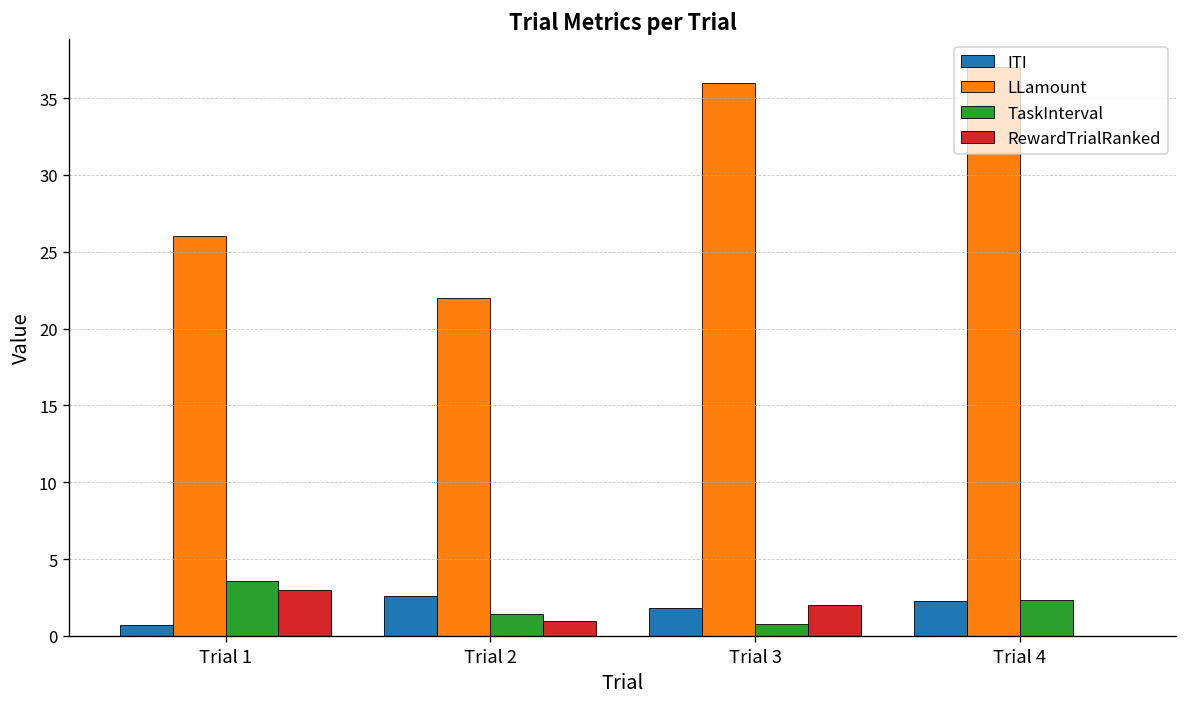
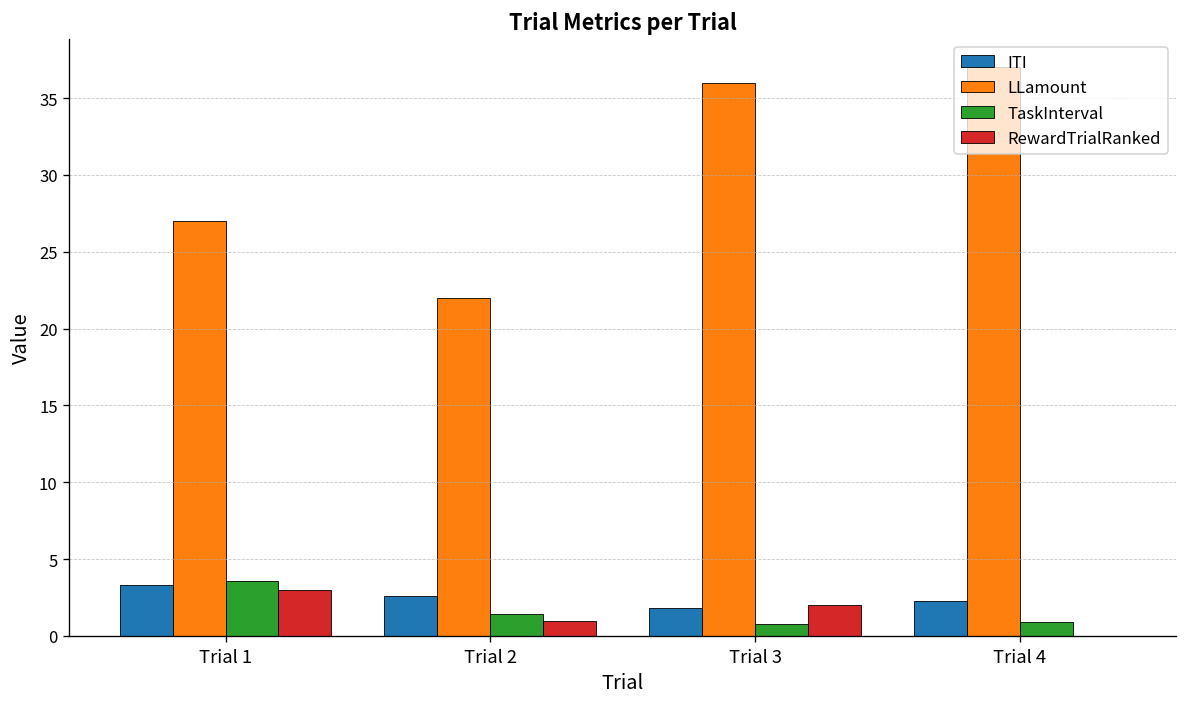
ITI, Trial 1: 0.7 -> 3.3
LLamount, Trial 1: 26 -> 27
TaskInterval, Trial 4: 2.3 -> 0.9
